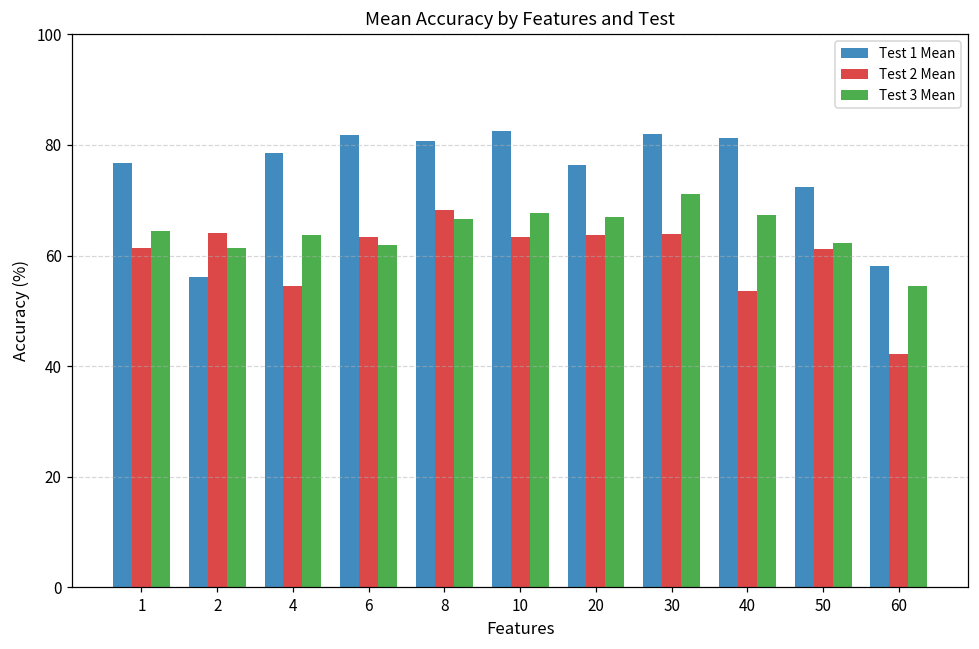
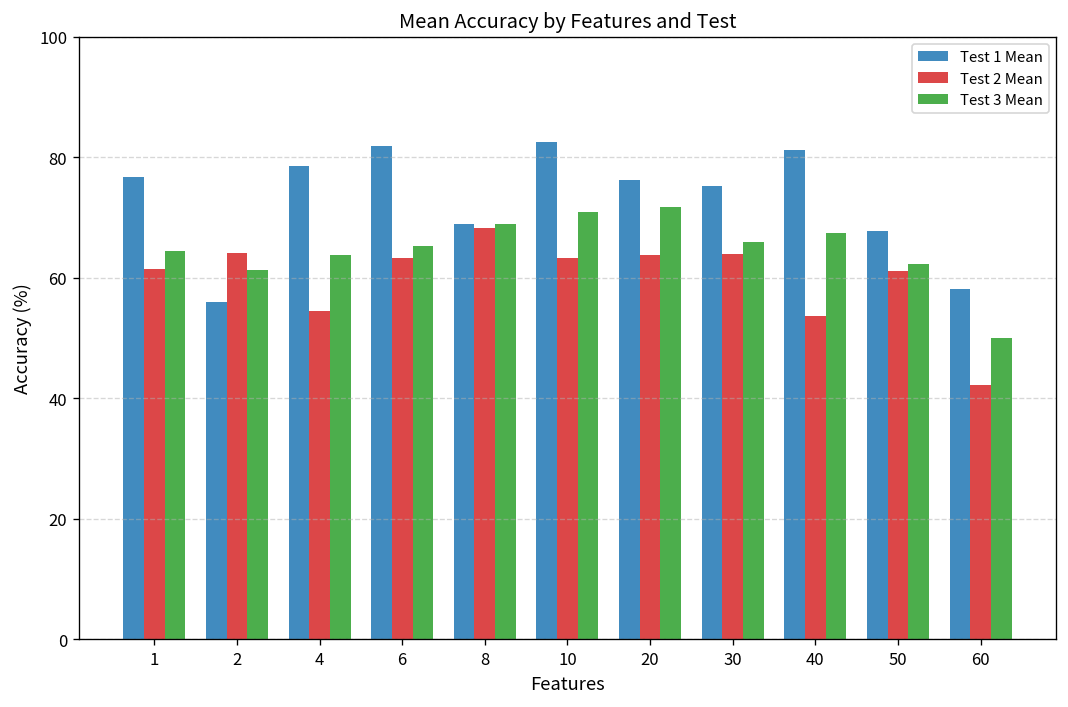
Test 3 Mean, 6: 62 -> 65
Test 1 Mean, 8: 81 -> 69
Test 3 Mean, 8: 67 -> 69
Test 3 Mean, 10: 68 -> 71
Test 3 Mean, 20: 67 -> 72
Test 1 Mean, 30: 82 -> 75
Test 3 Mean, 30: 71 -> 66
Test 1 Mean, 50: 72 -> 68
Test 3 Mean, 60: 54 -> 50
